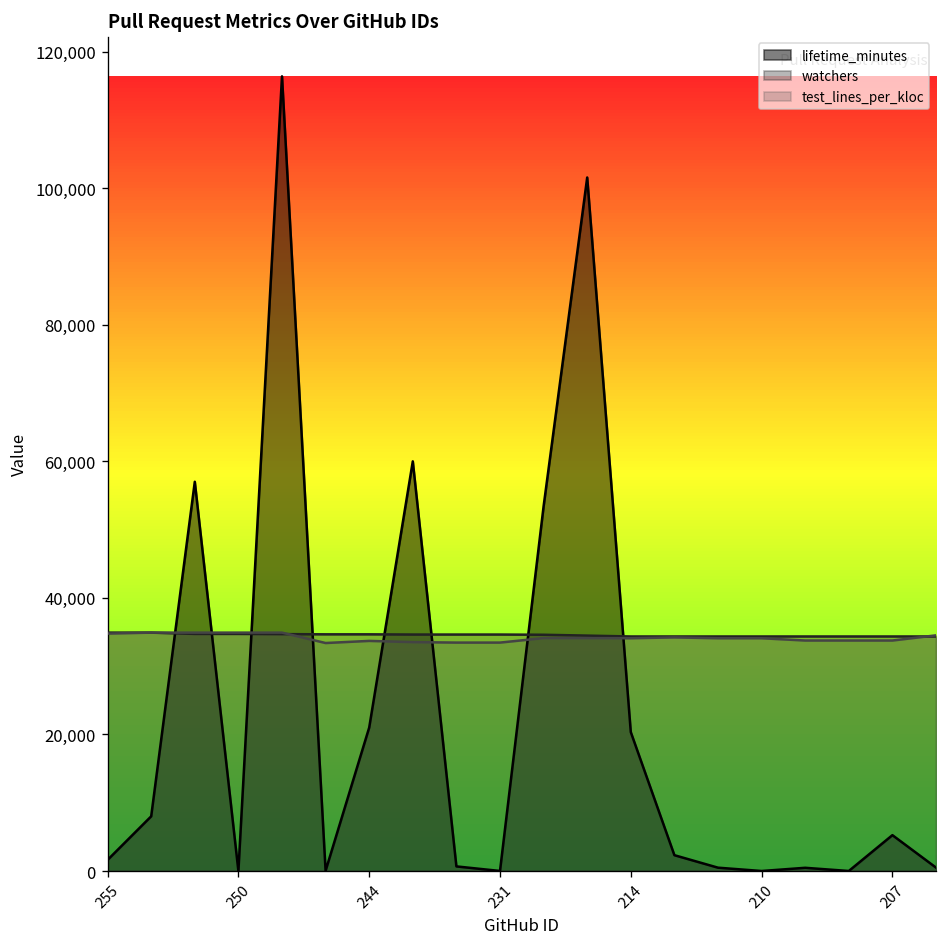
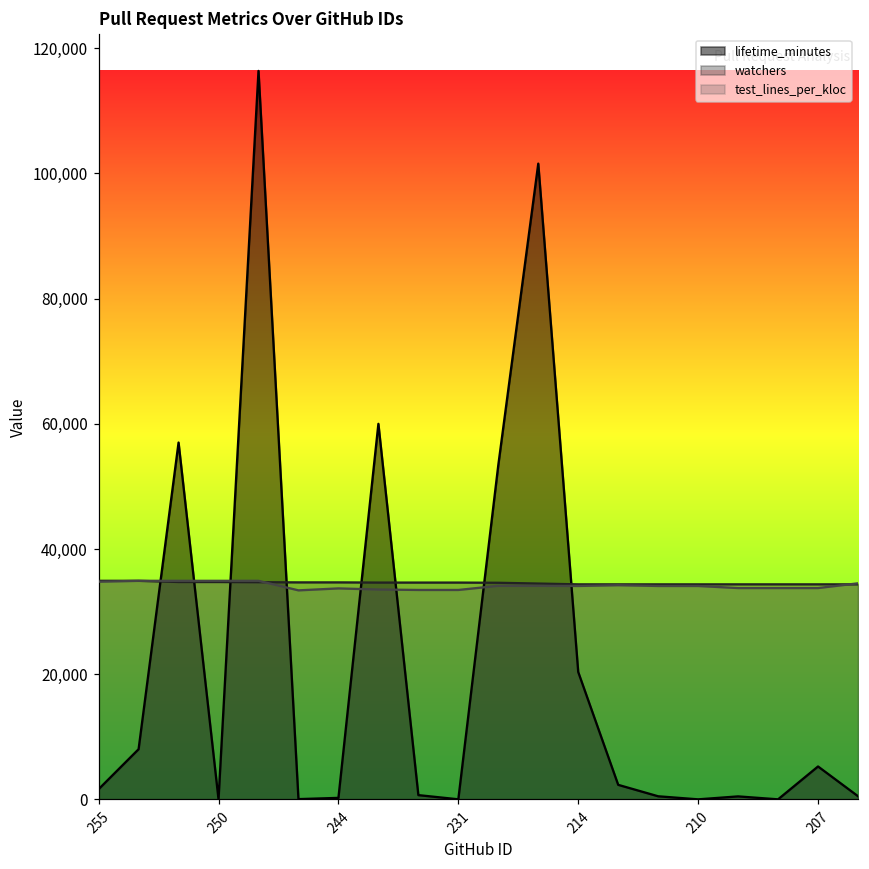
lifetime_minutes, 244: 21,000 -> 0
